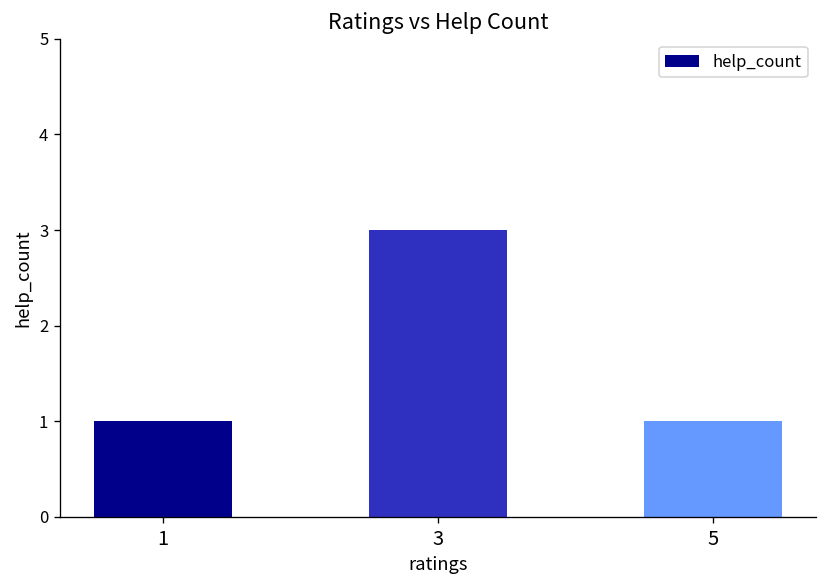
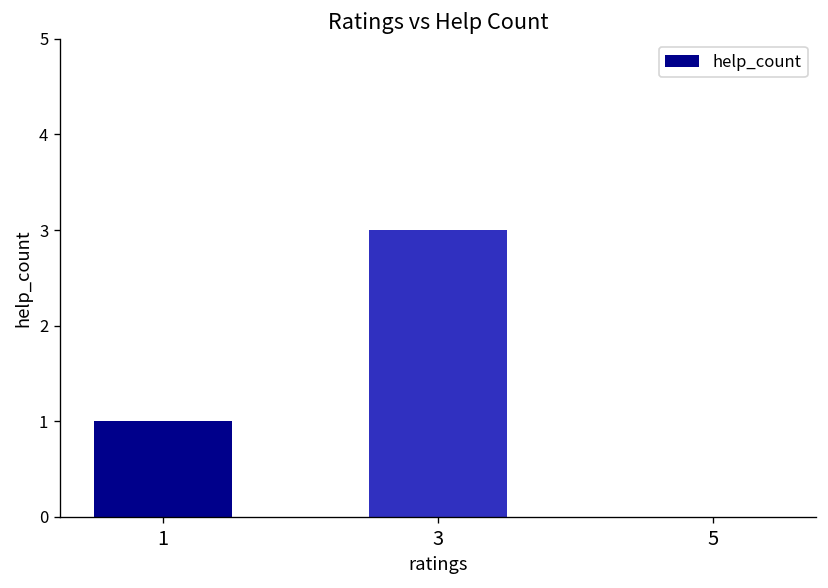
5: 1 -> 0
